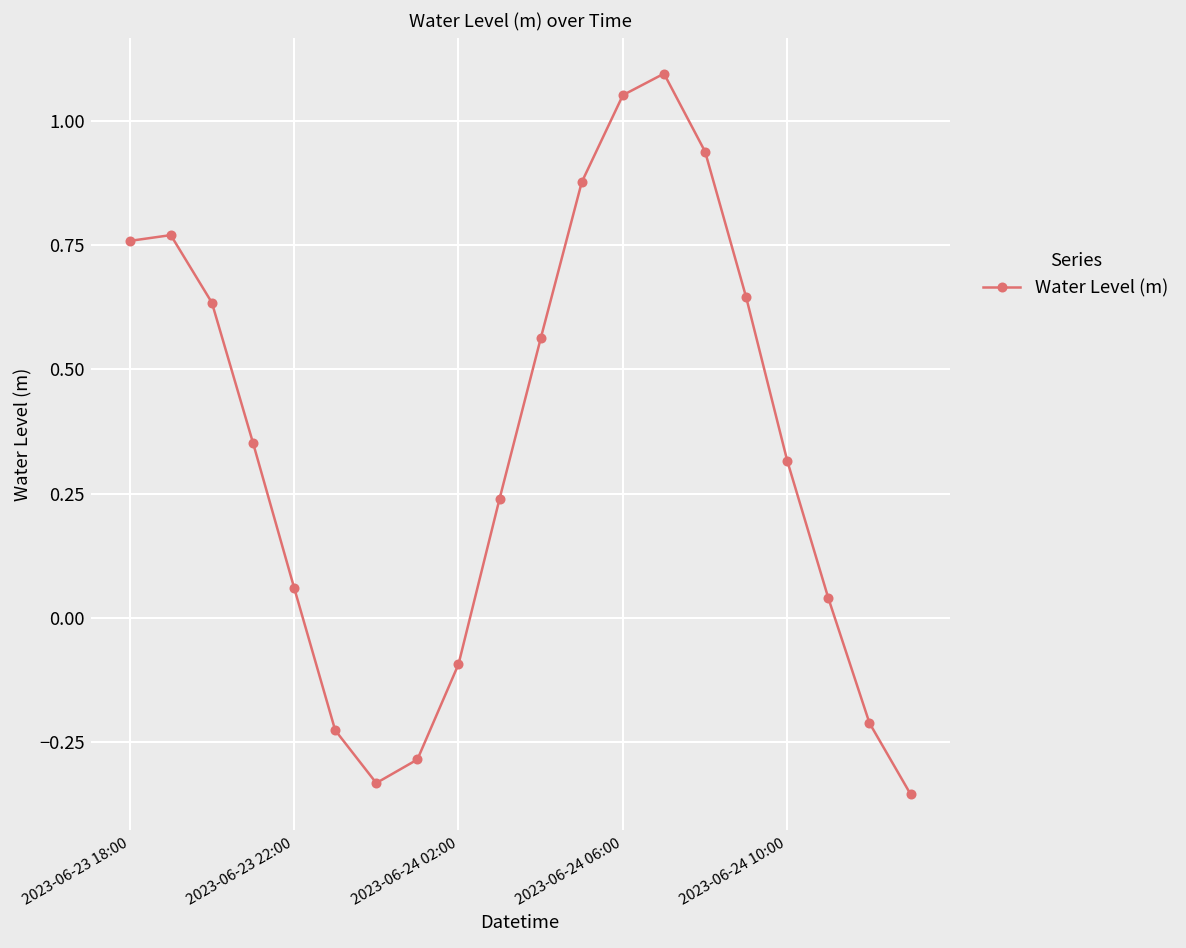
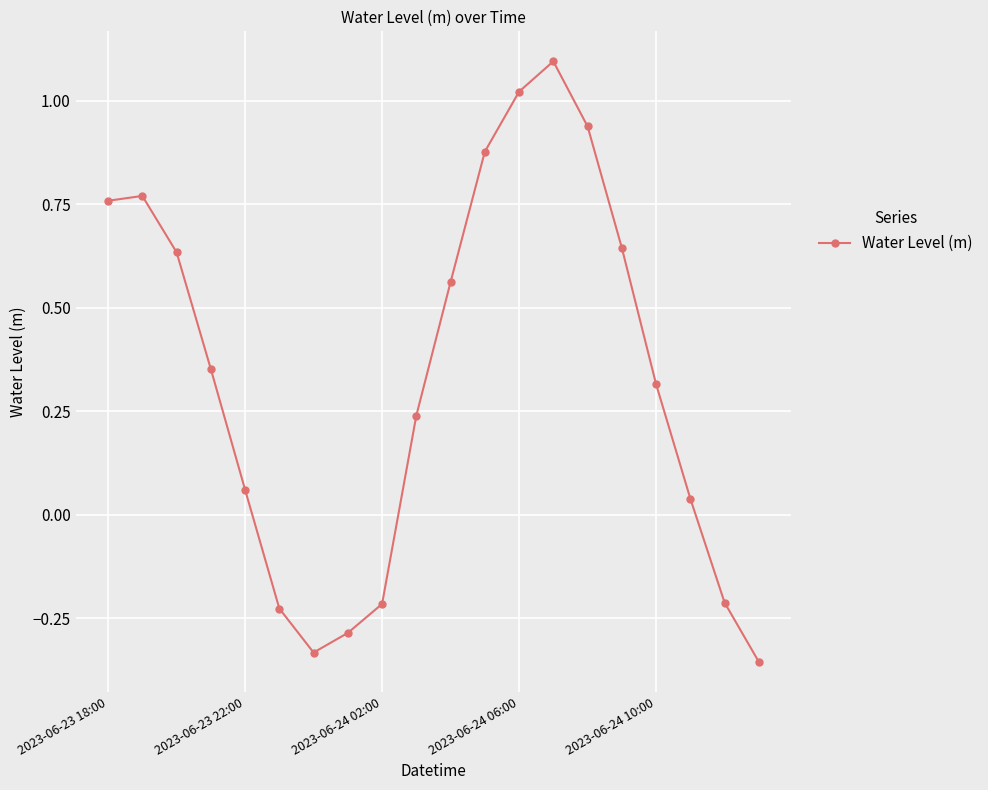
2023-06-24 02:00: -0.09 -> -0.22
2023-06-24 06:00: 1.05 -> 1.02
